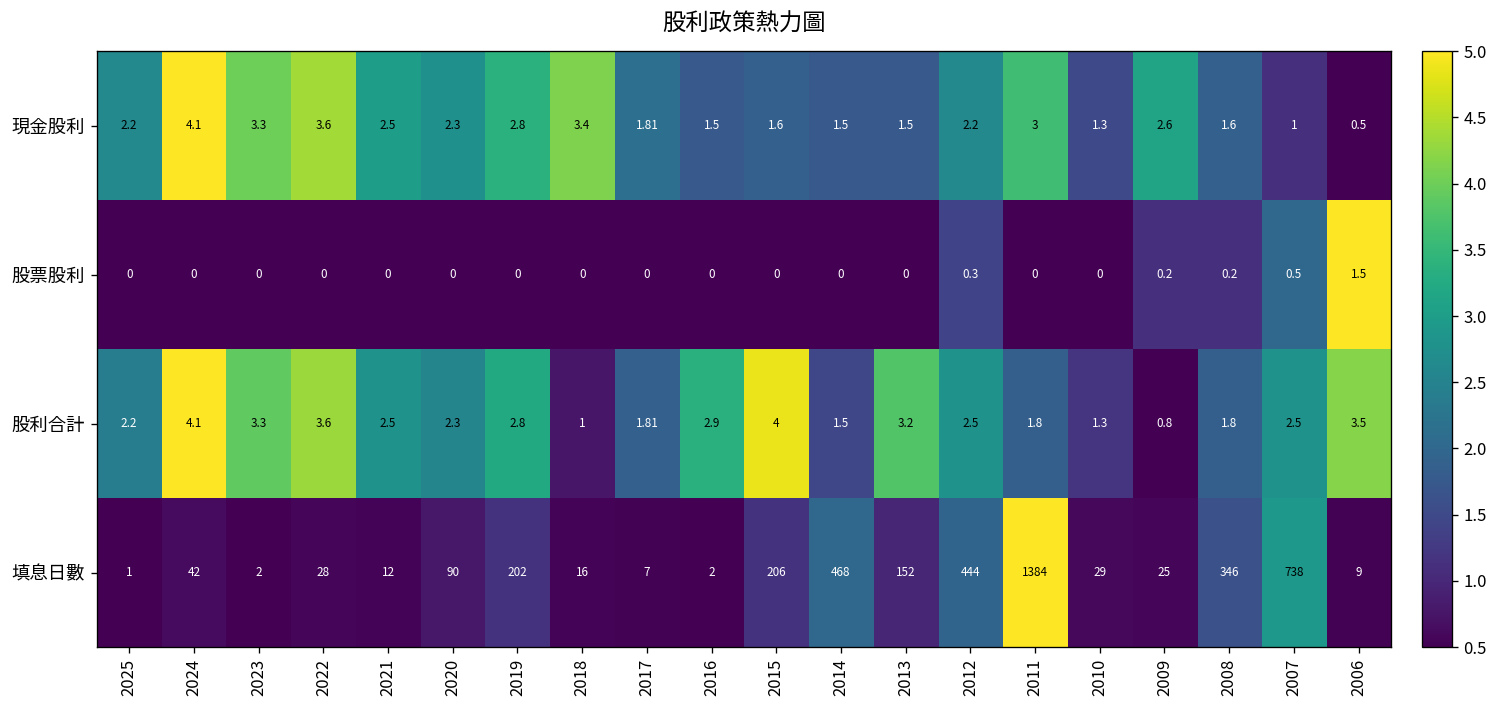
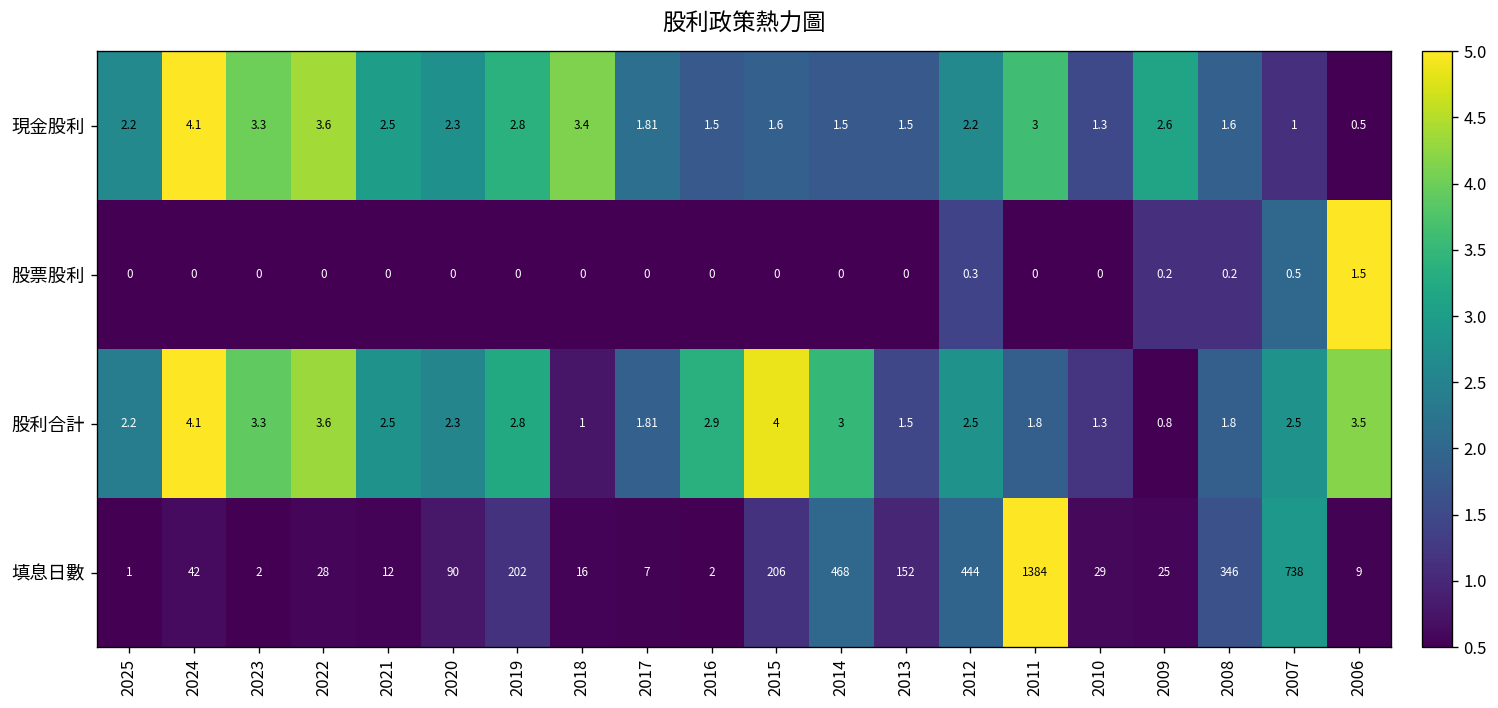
股利合計, 2014: 1.5 -> 3
股利合計, 2013: 3.2 -> 1.5
